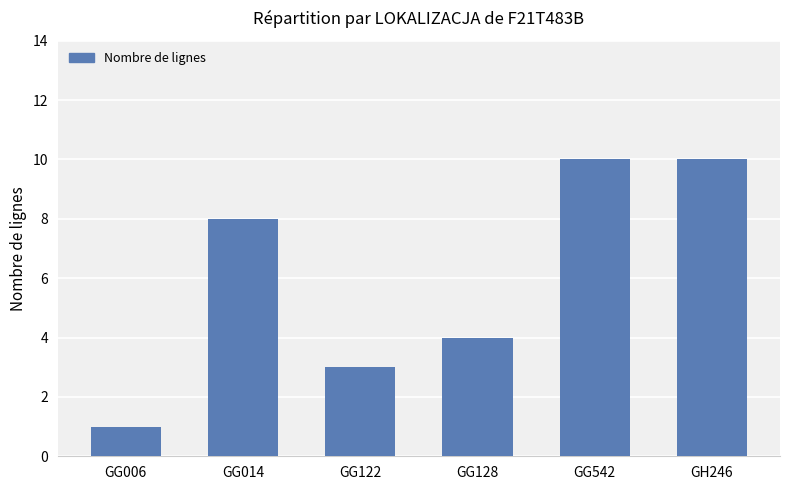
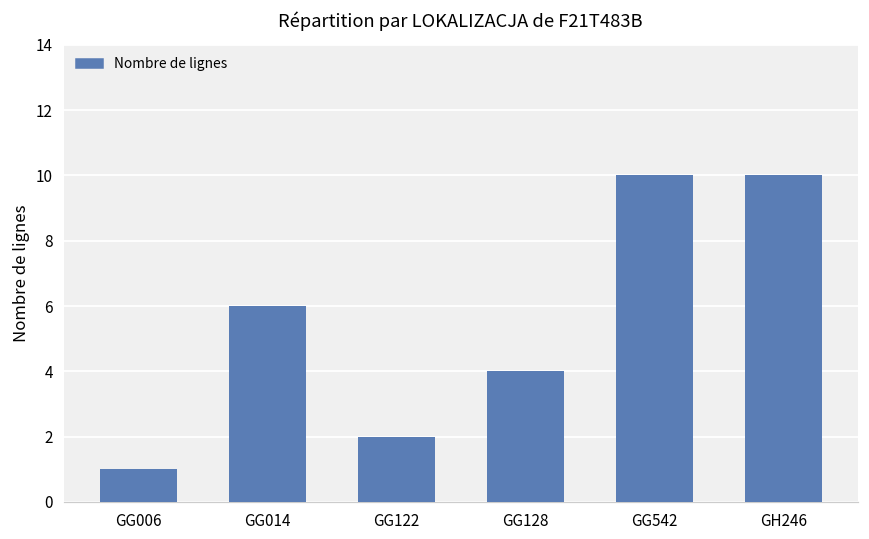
GG014: 8 -> 6
GG122: 3 -> 2
